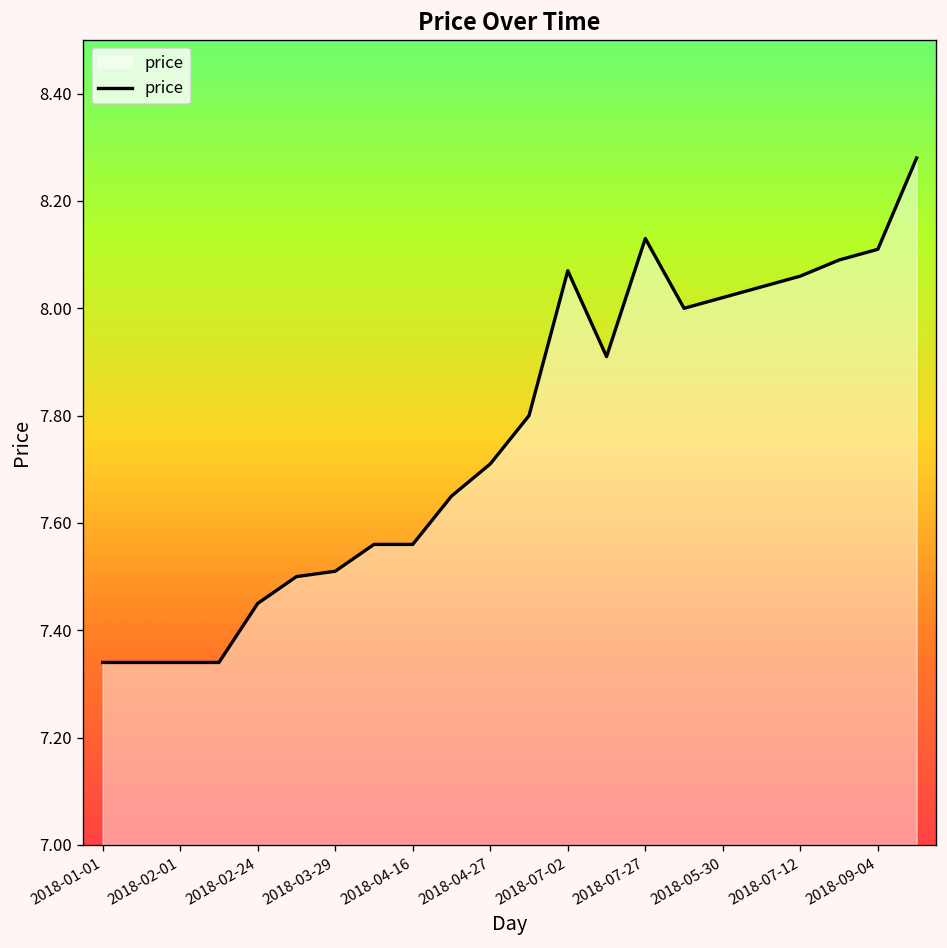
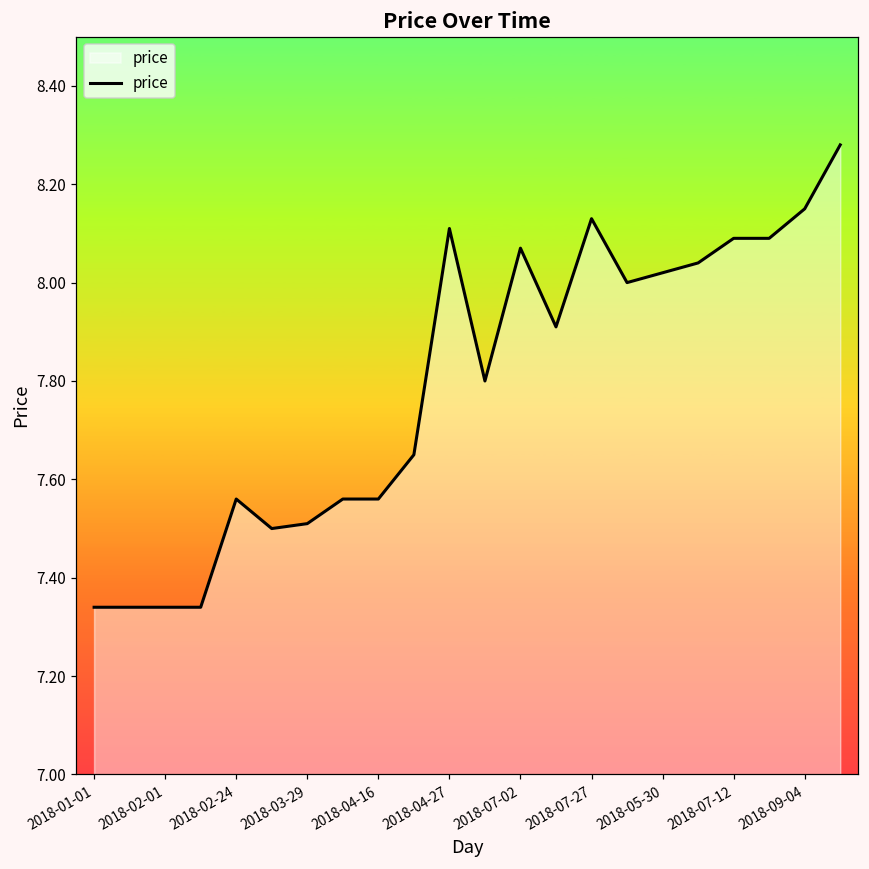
2018-02-24: 7.45 -> 7.56
2018-04-27: 7.71 -> 8.11
2018-07-12: 8.06 -> 8.09
2018-09-04: 8.11 -> 8.15
